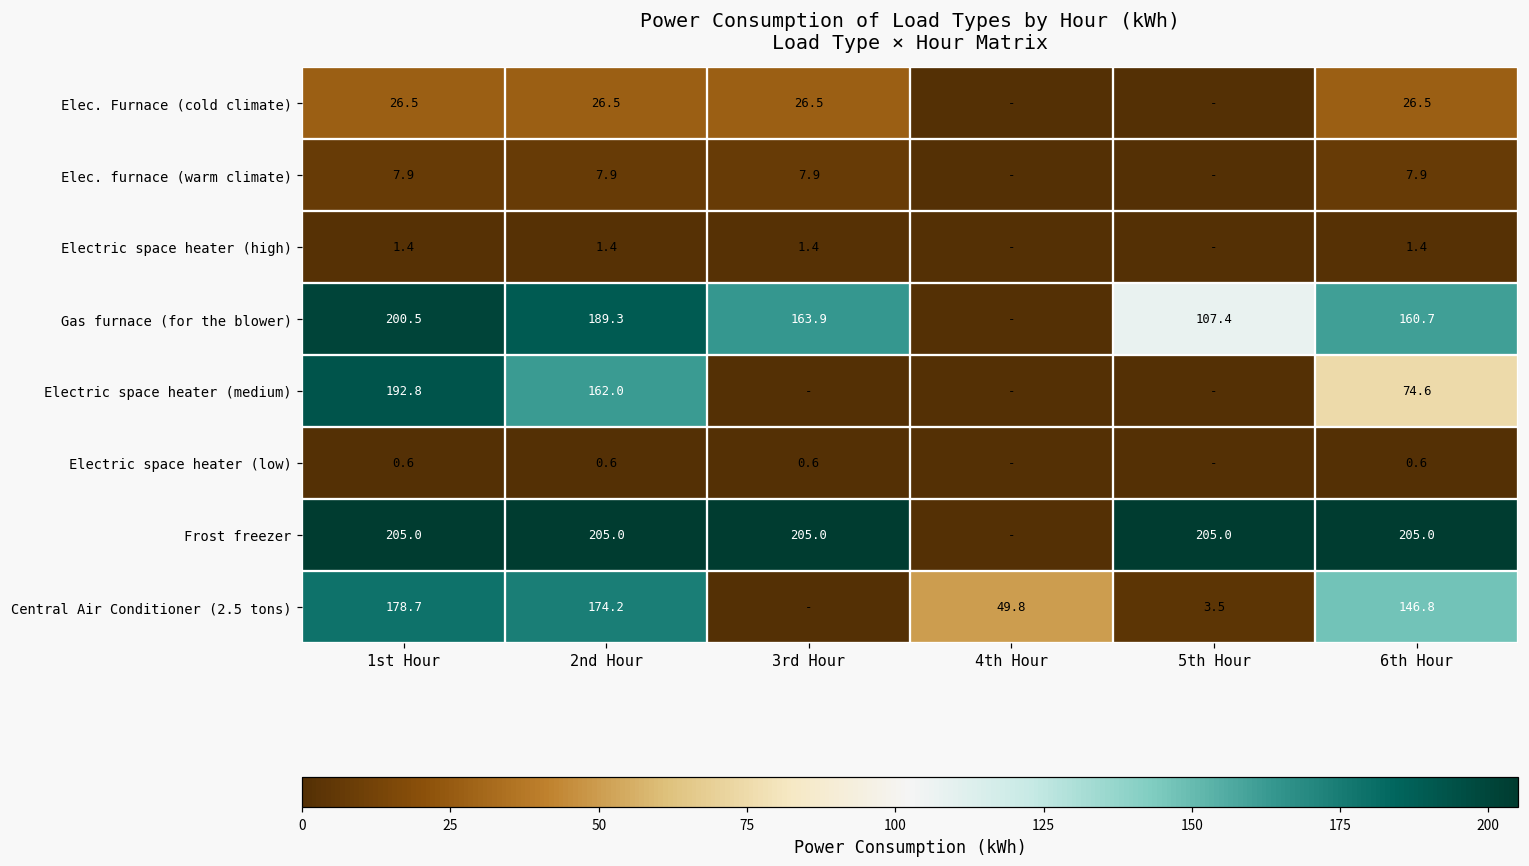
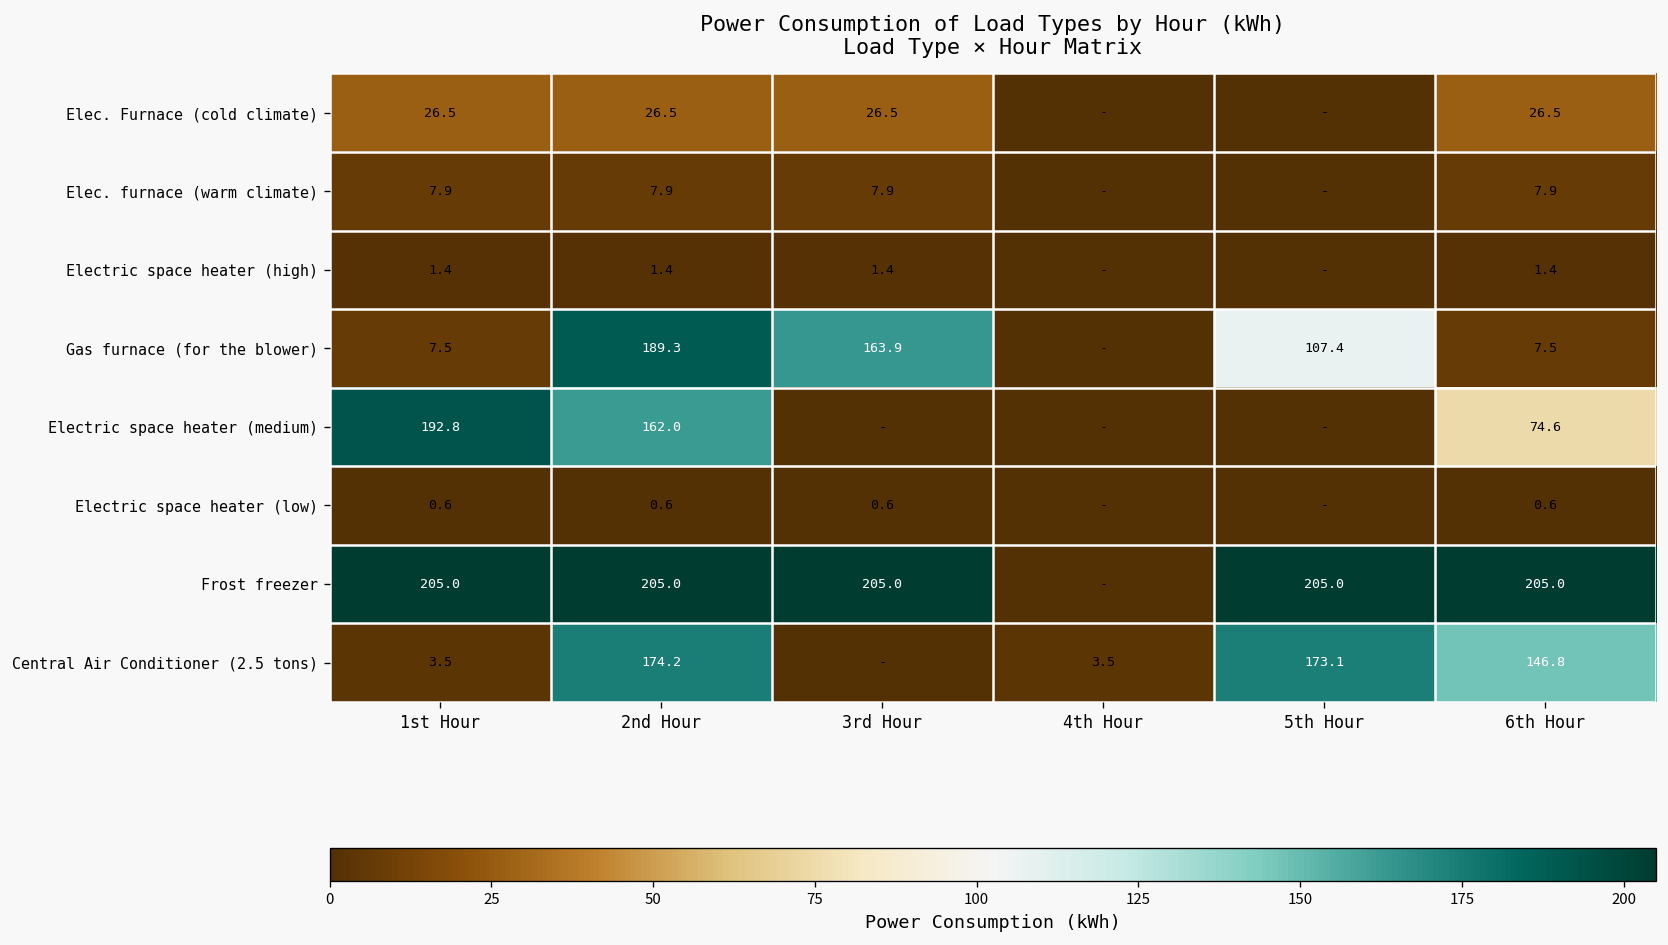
Gas furnace (for the blower), 1st Hour: 200.5 -> 7.5
Gas furnace (for the blower), 6th Hour: 160.7 -> 7.5
Central Air Conditioner (2.5 tons), 1st Hour: 178.7 -> 3.5
Central Air Conditioner (2.5 tons), 4th Hour: 49.8 -> 3.5
Central Air Conditioner (2.5 tons), 5th Hour: 3.5 -> 173.1
